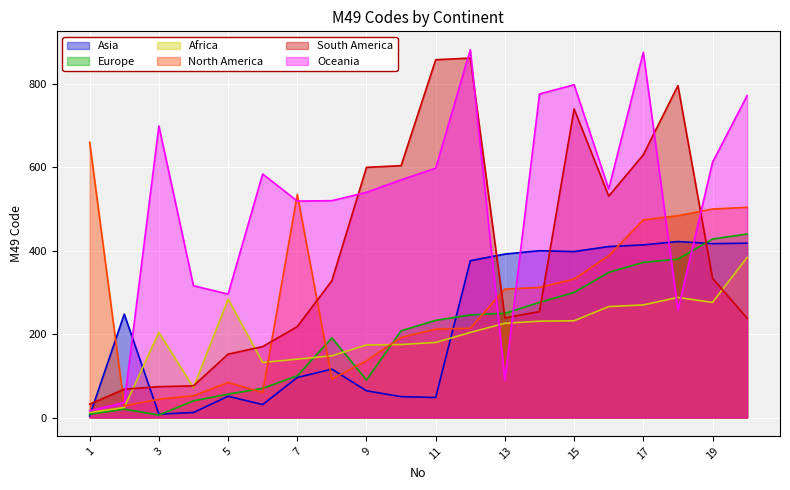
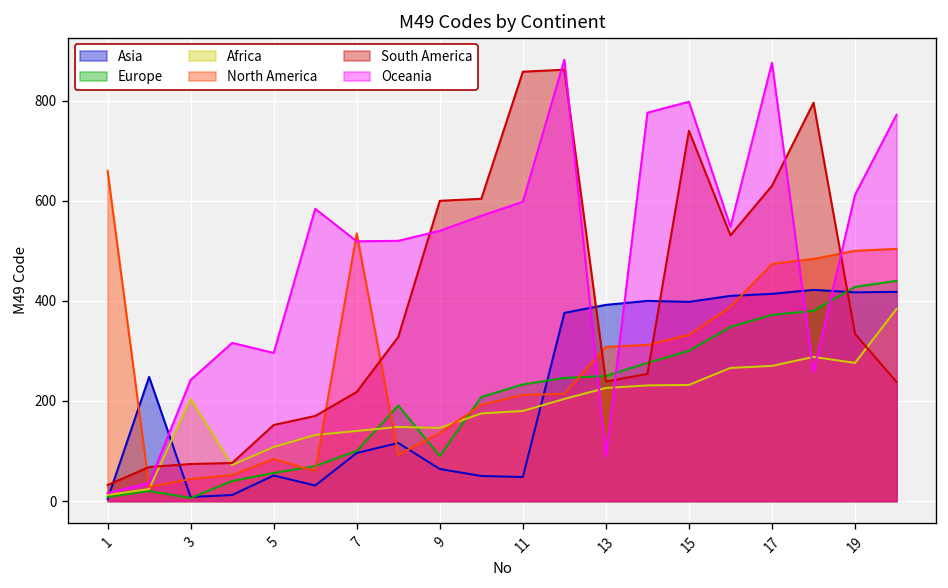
Oceania, 3: 700 -> 240
Africa, 5: 280 -> 110
Africa, 9: 170 -> 150
